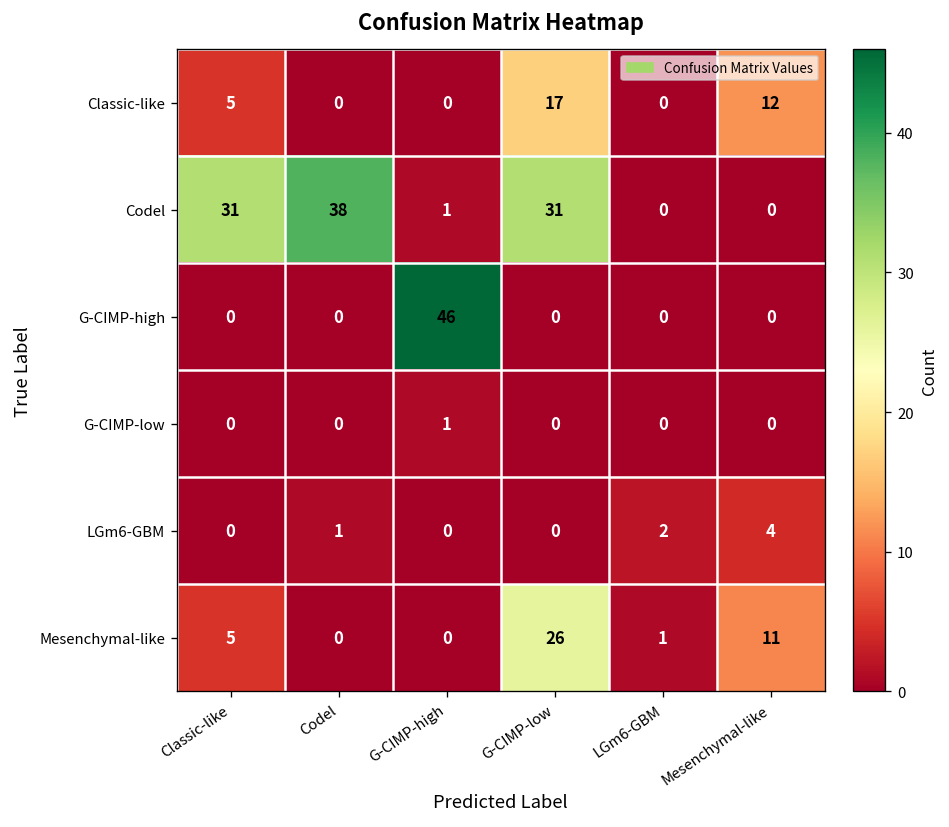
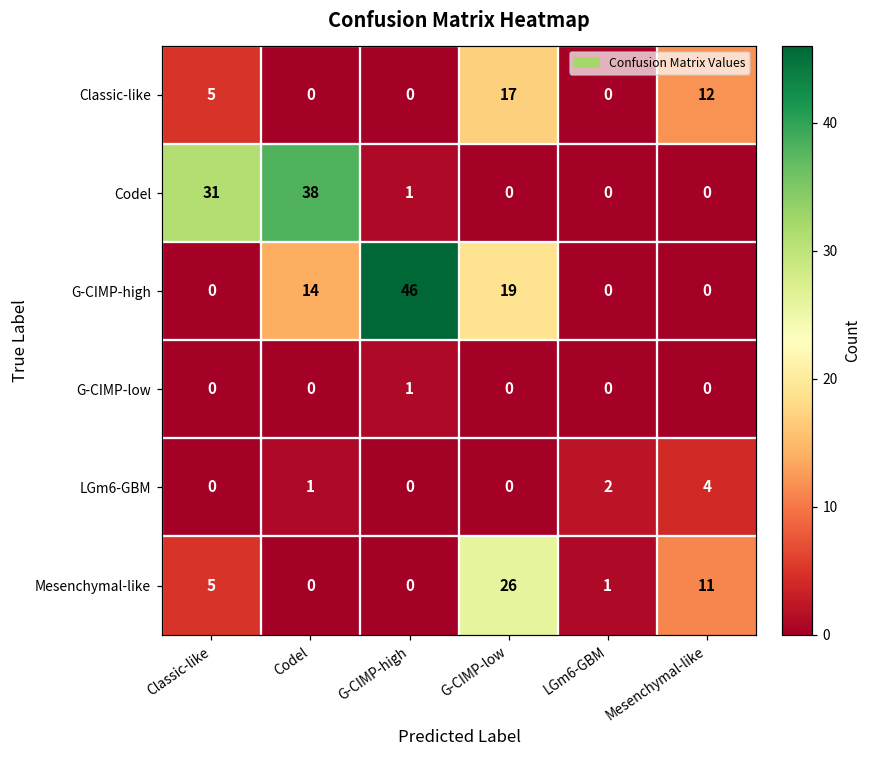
Codel, G-CIMP-low: 31 -> 0
G-CIMP-high, Codel: 0 -> 14
G-CIMP-high, G-CIMP-low: 0 -> 19
